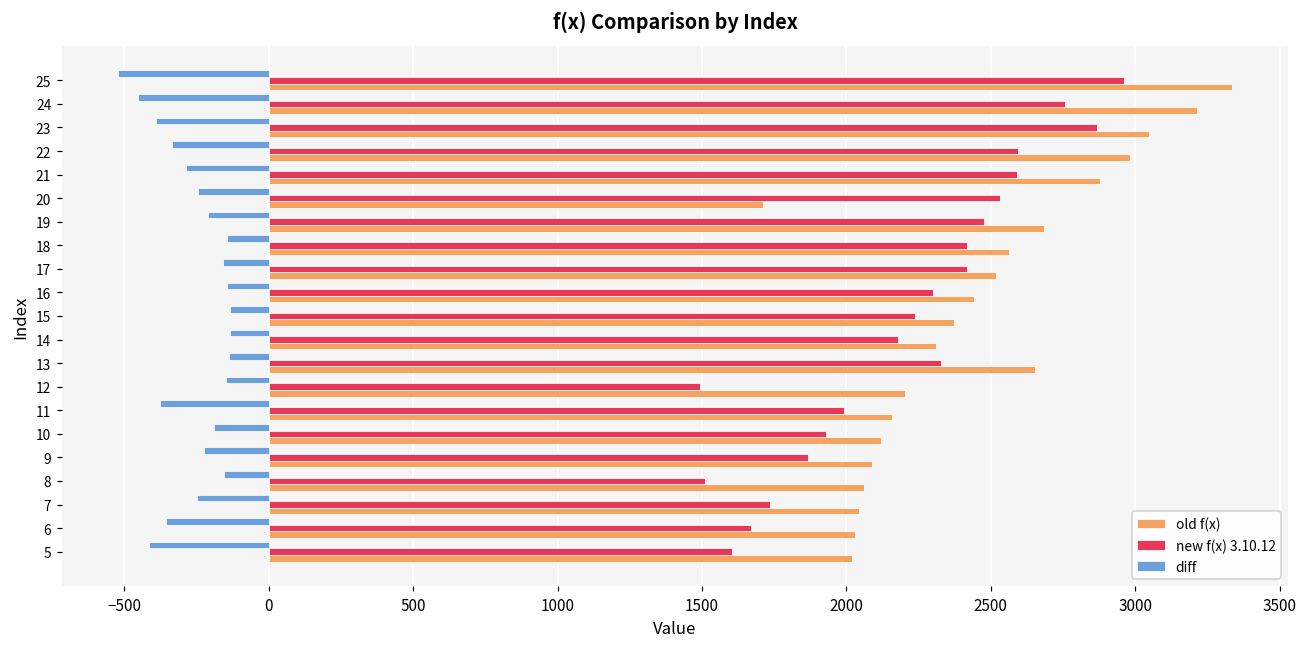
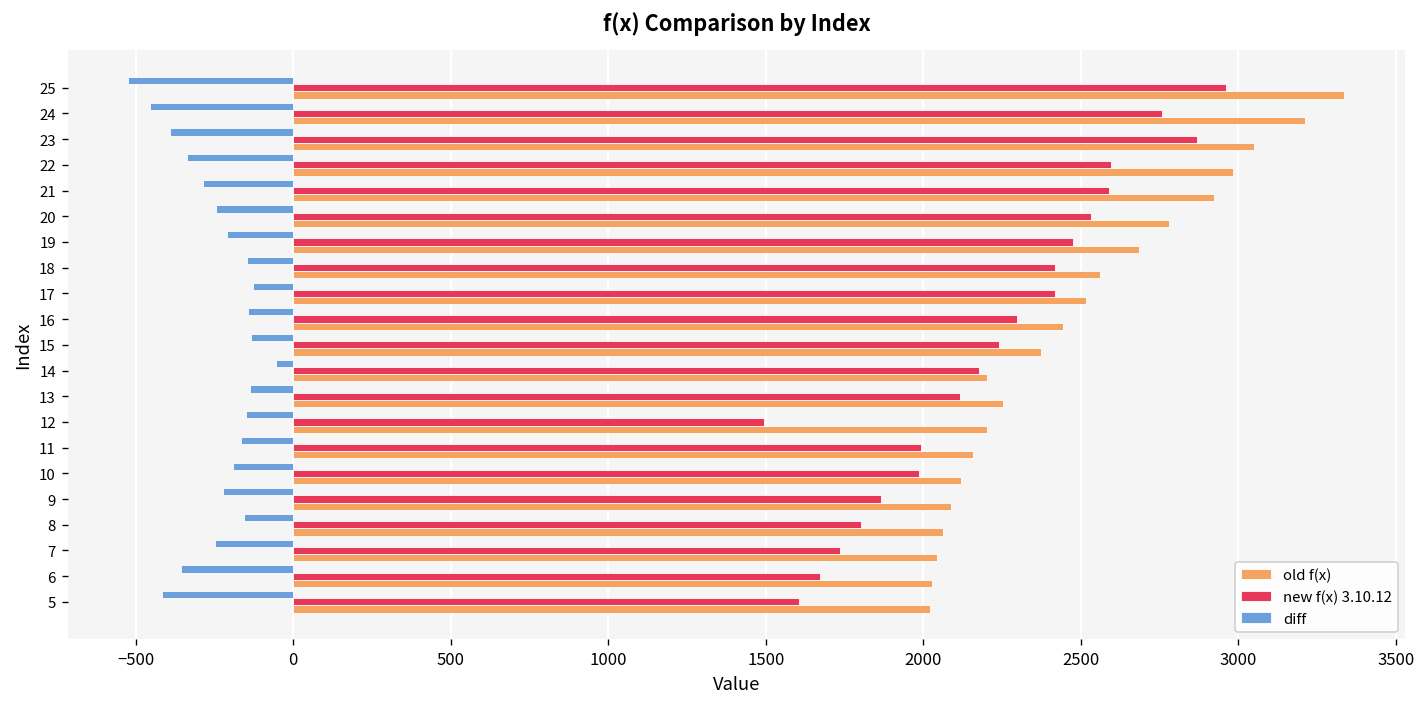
old f(x), 21: 2880 -> 2920
old f(x), 20: 1710 -> 2780
diff, 17: -160 -> -130
diff, 14: -130 -> -60
old f(x), 14: 2310 -> 2200
new f(x) 3.10.12, 13: 2330 -> 2120
old f(x), 13: 2650 -> 2250
diff, 11: -380 -> -170
new f(x) 3.10.12, 10: 1930 -> 1980
new f(x) 3.10.12, 8: 1510 -> 1800
